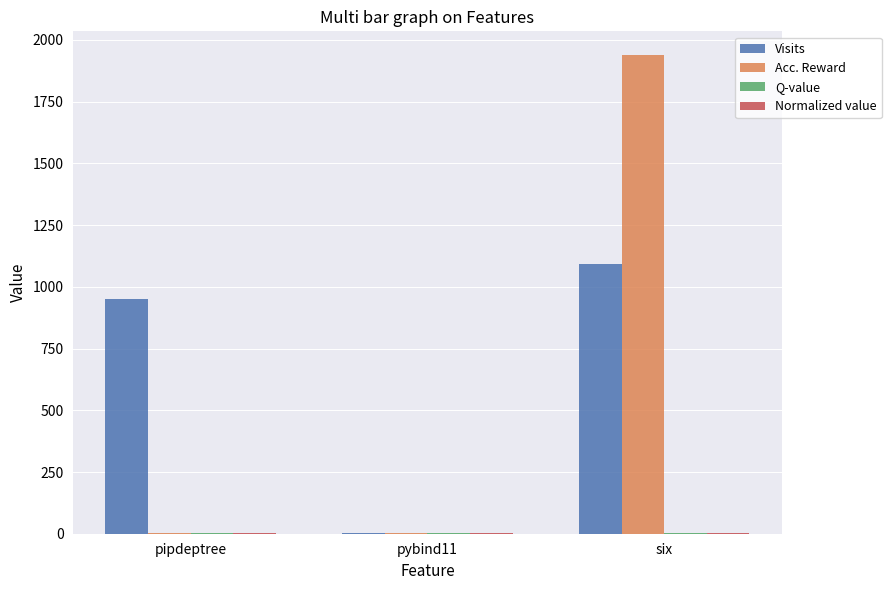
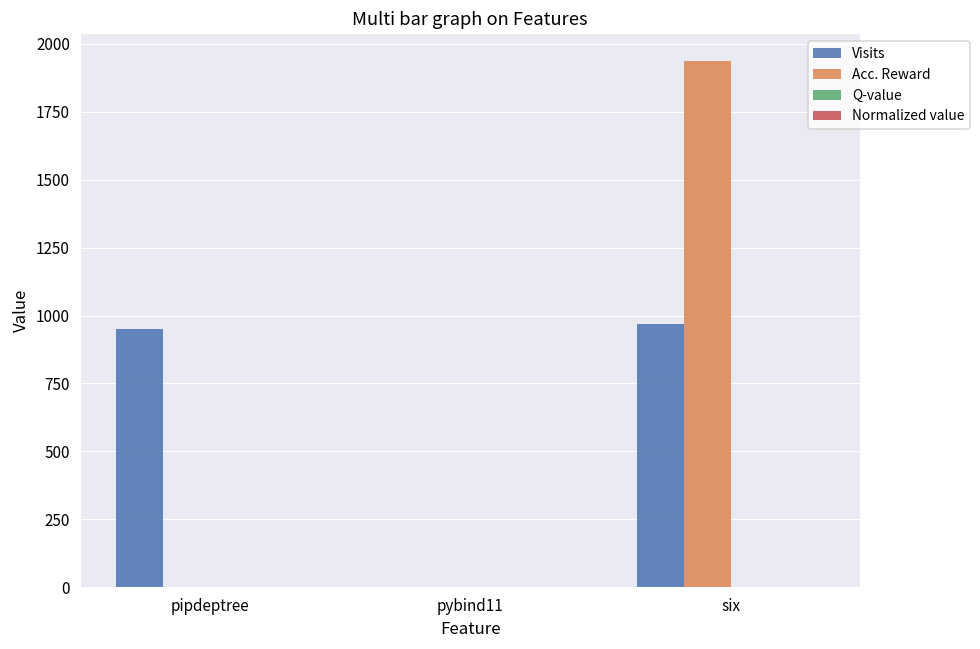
Visits, six: 1090 -> 970
